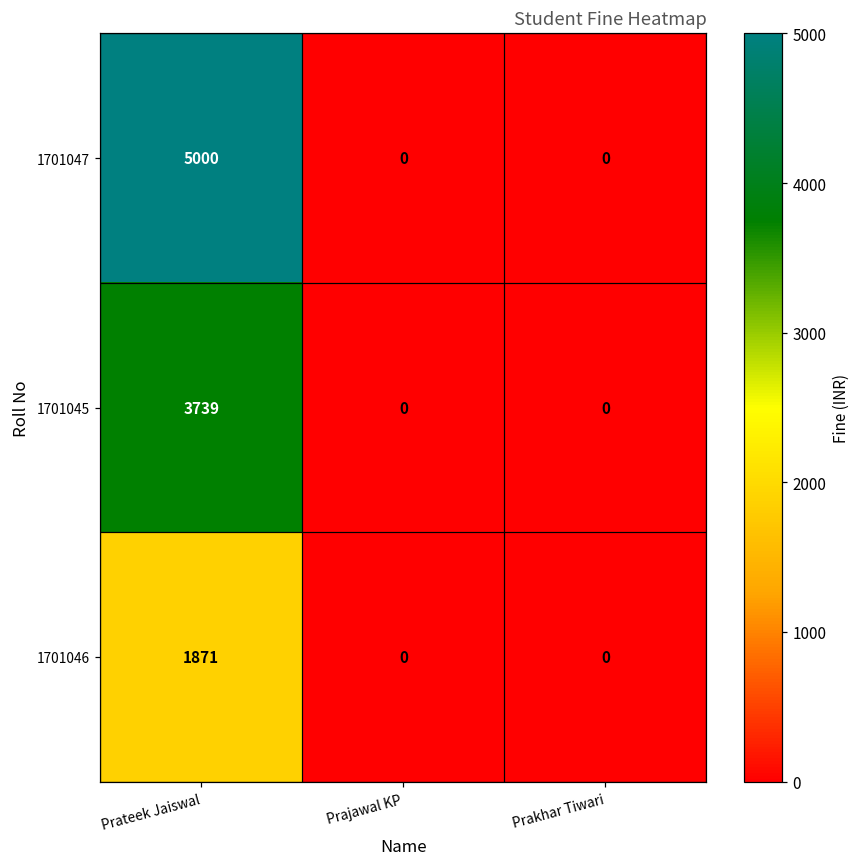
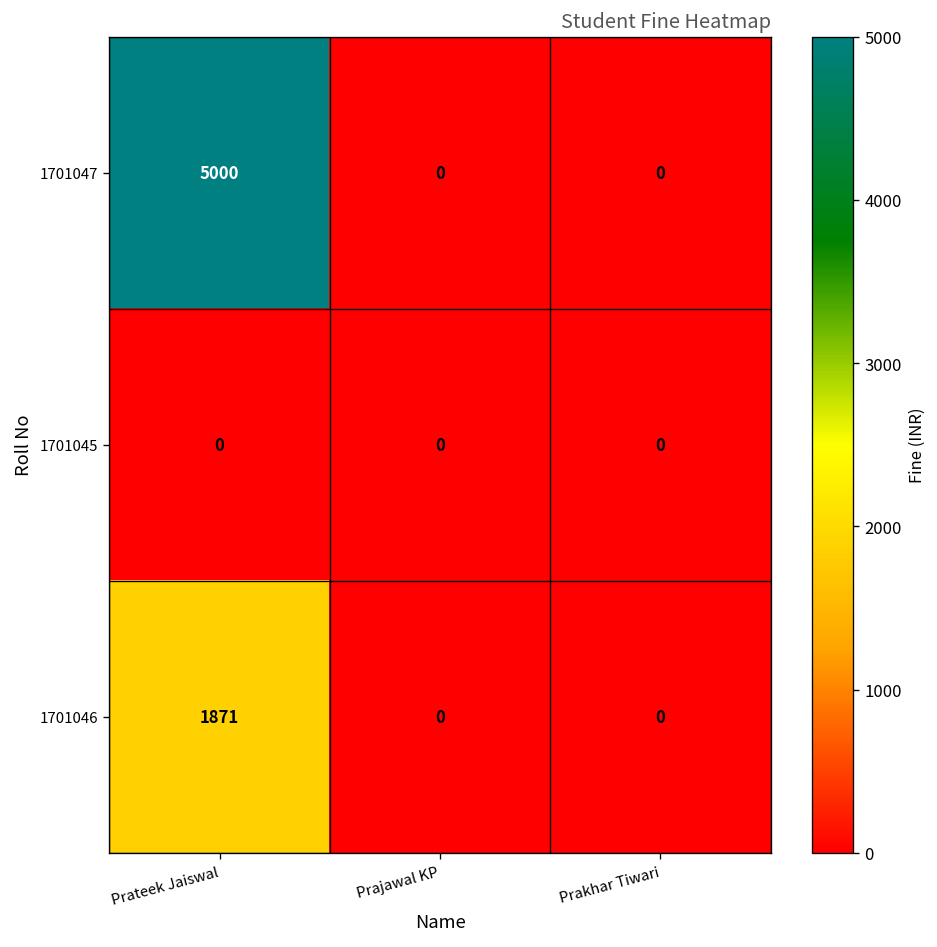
1701045, Prateek Jaiswal: 3739 -> 0
